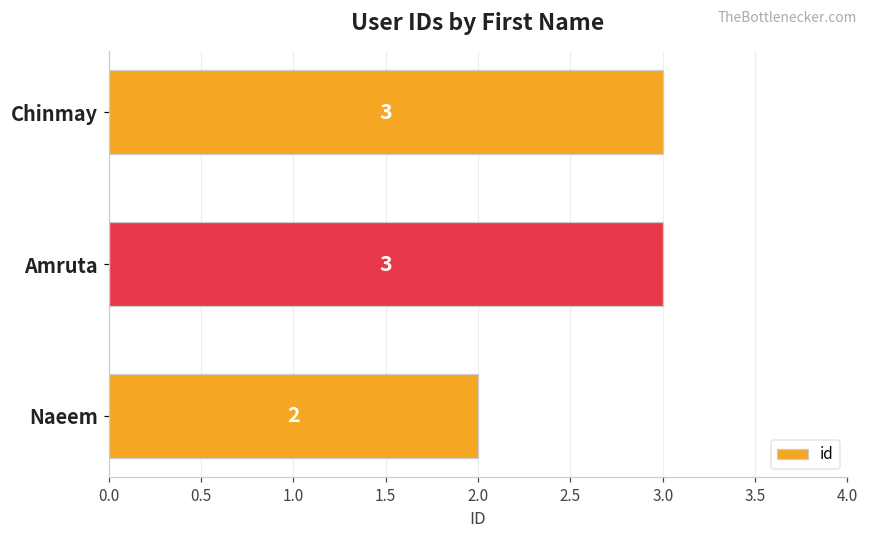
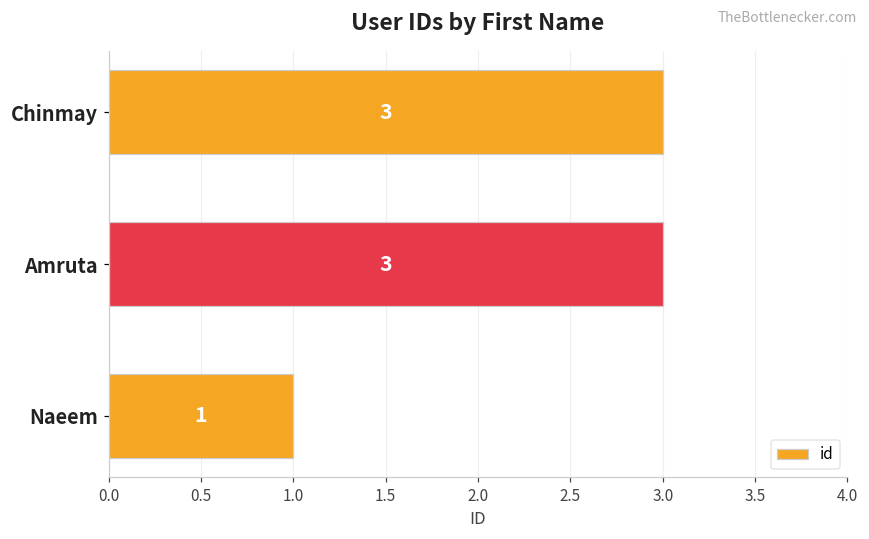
Naeem: 2 -> 1
